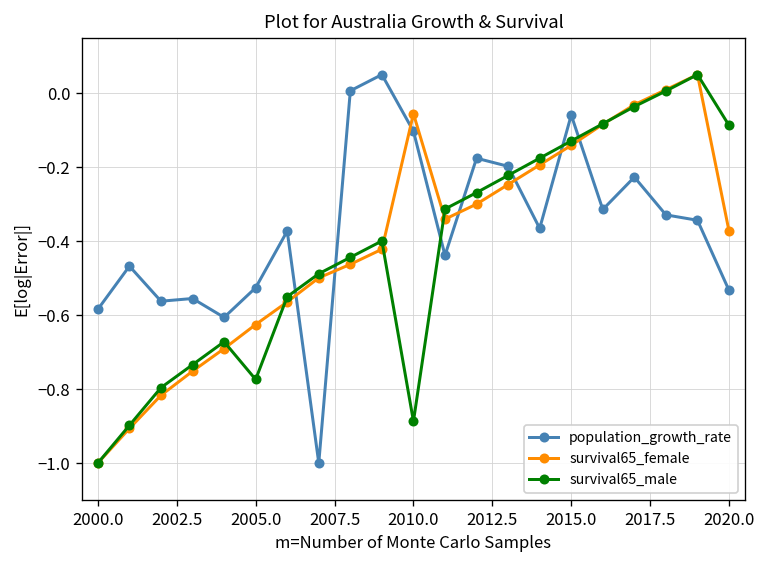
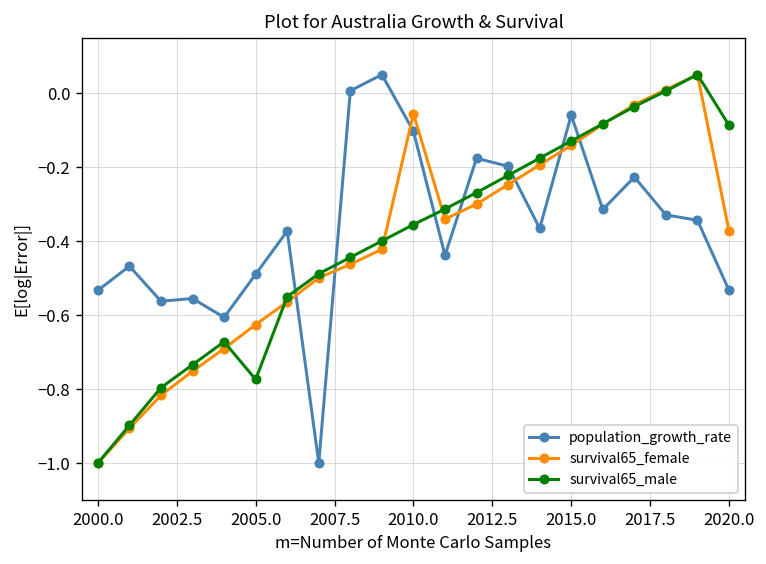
population_growth_rate, 2000.0: -0.58 -> -0.53
population_growth_rate, 2005.0: -0.53 -> -0.49
survival65_male, 2010.0: -0.89 -> -0.36
